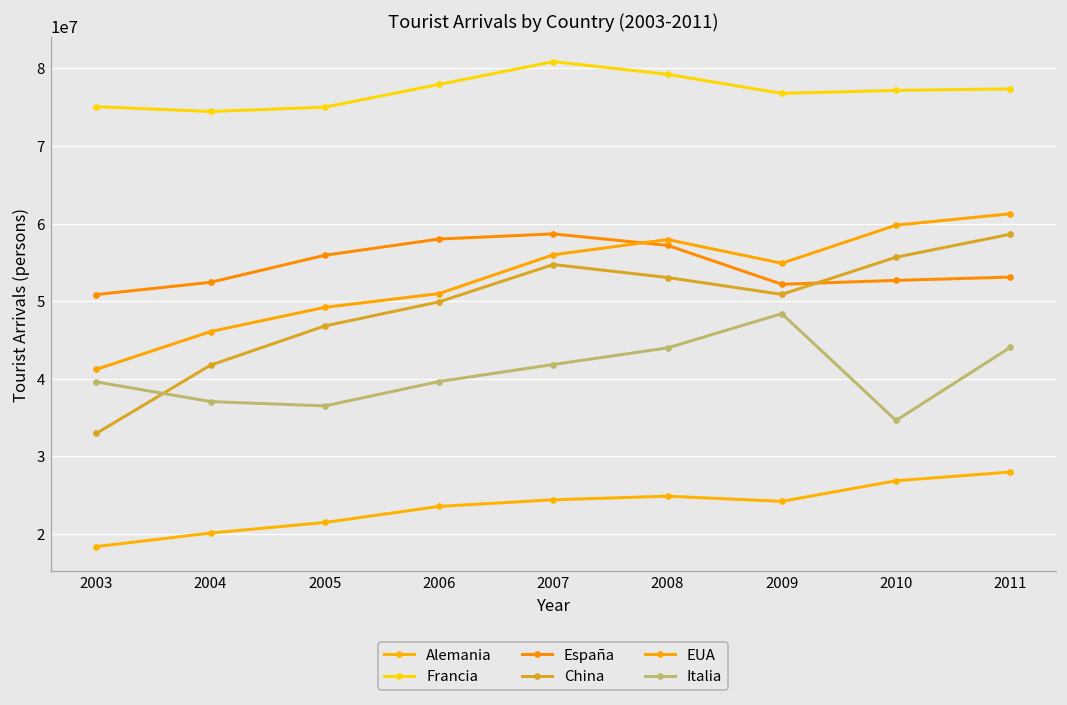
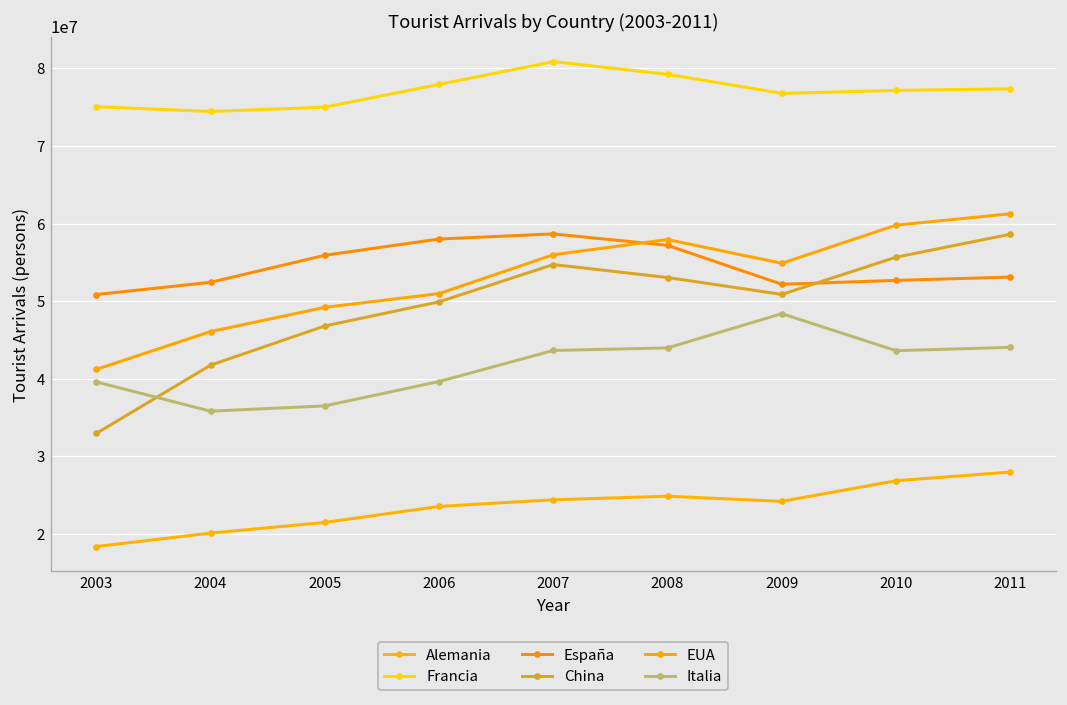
Italia, 2004: 37000000 -> 36000000
Italia, 2007: 42000000 -> 44000000
Italia, 2010: 35000000 -> 44000000
